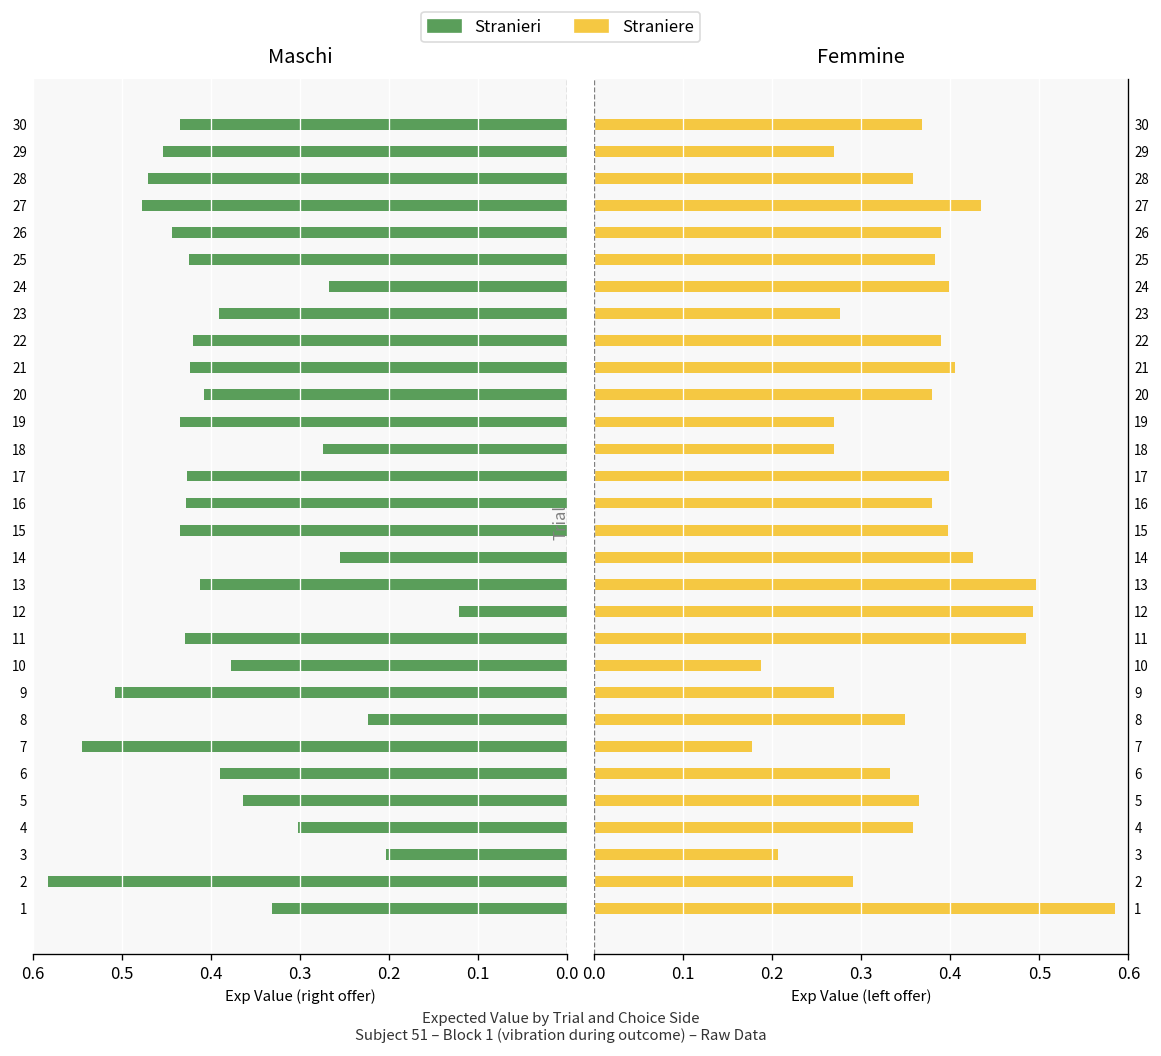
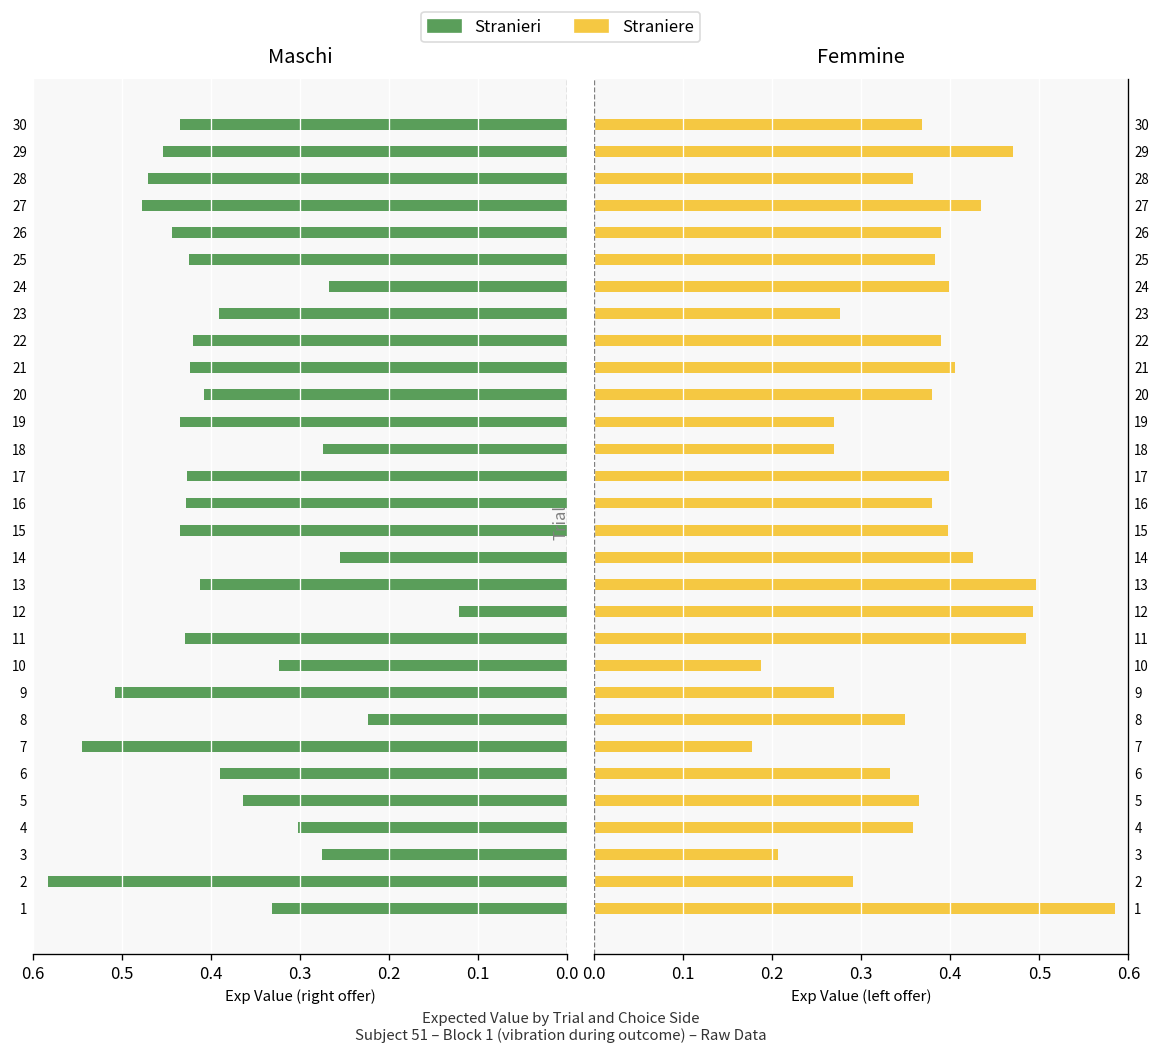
Maschi, 10: 0.38 -> 0.32
Maschi, 3: 0.20 -> 0.28
Femmine, 29: 0.27 -> 0.47
